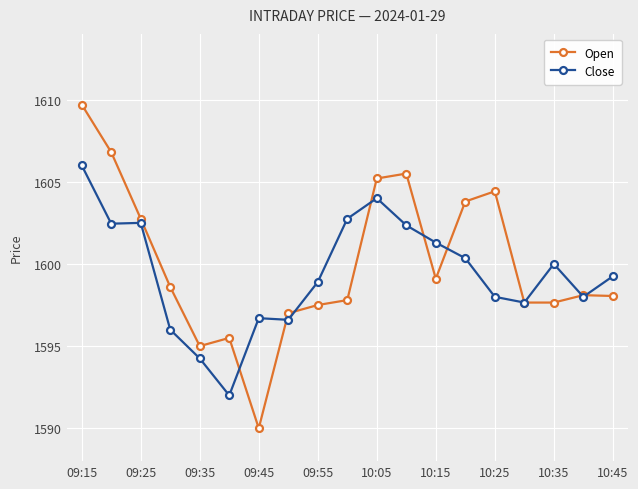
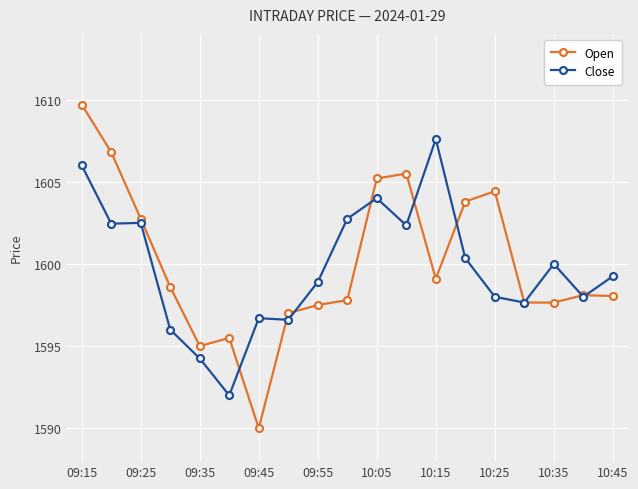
Close, 10:15: 1601.3 -> 1607.6
